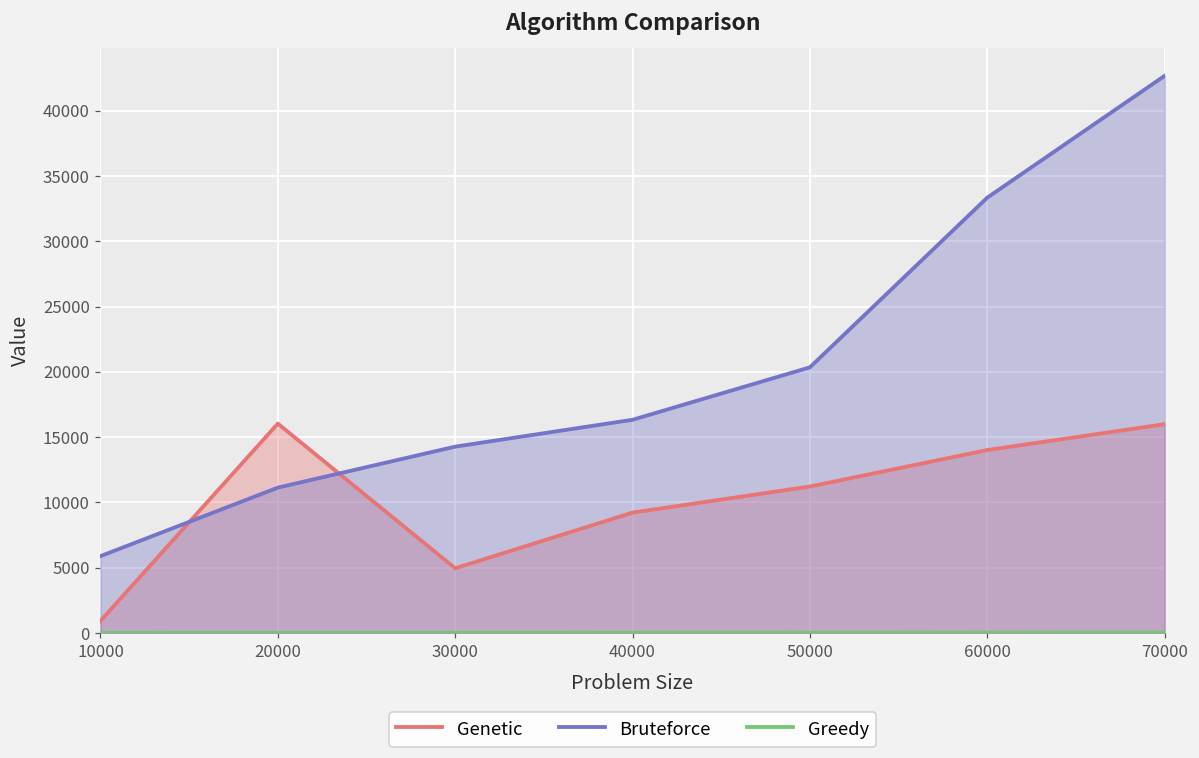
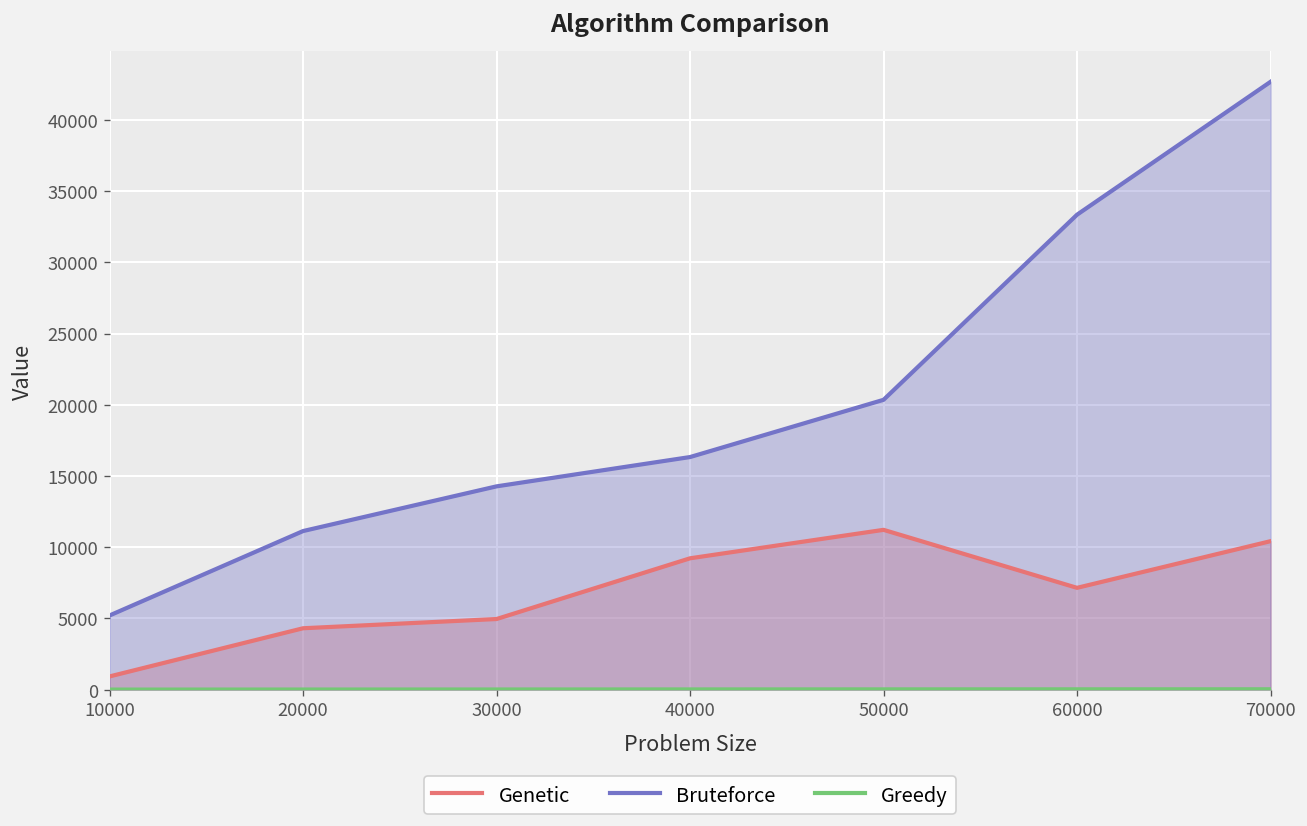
Bruteforce, 10000: 5900 -> 5200
Genetic, 20000: 16000 -> 4300
Genetic, 60000: 14000 -> 7100
Genetic, 70000: 16000 -> 10400
